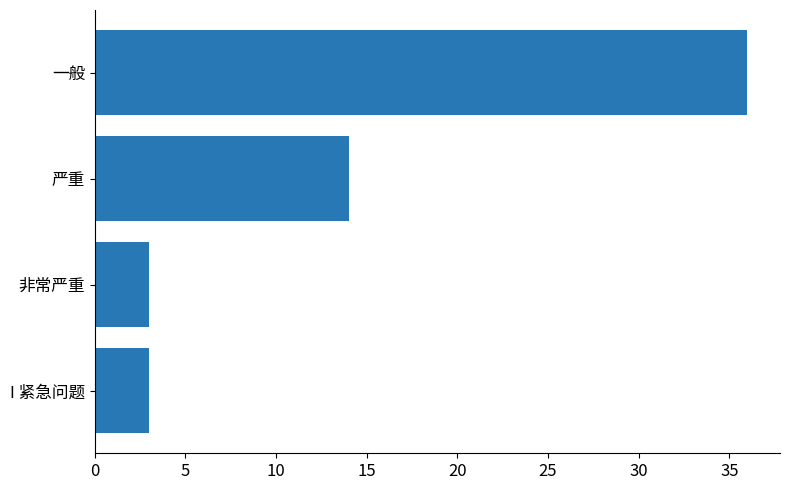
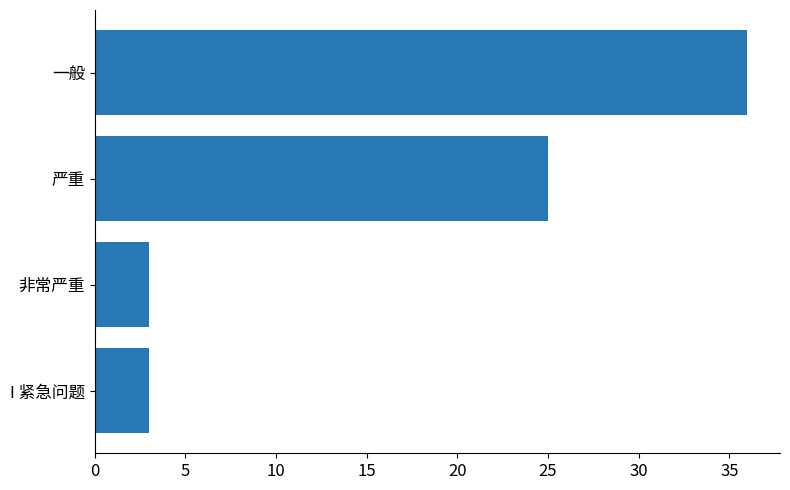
严重: 14 -> 25
